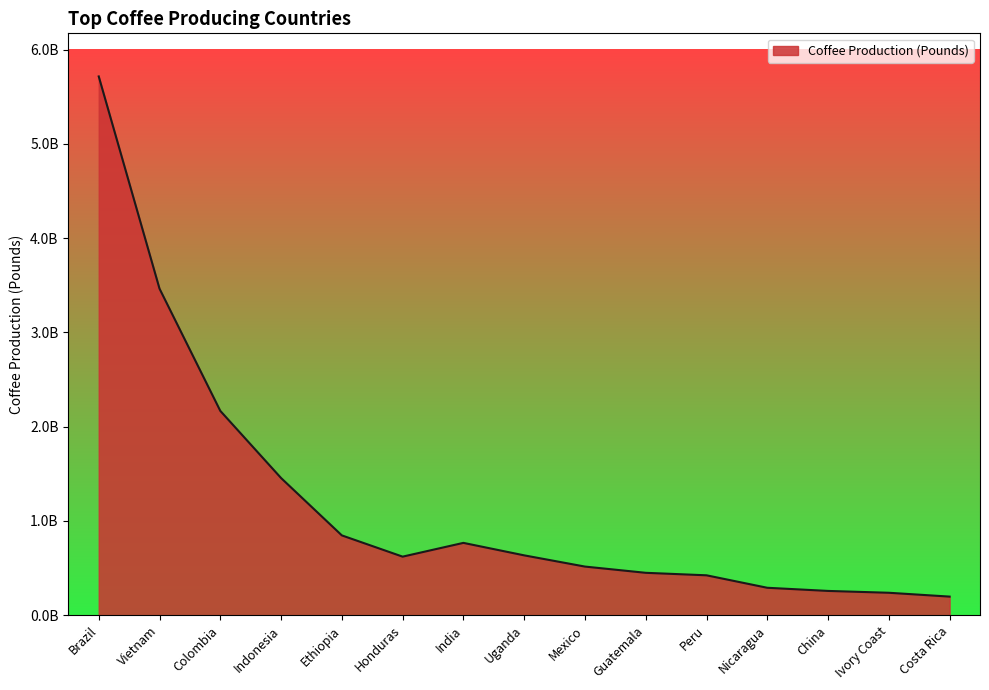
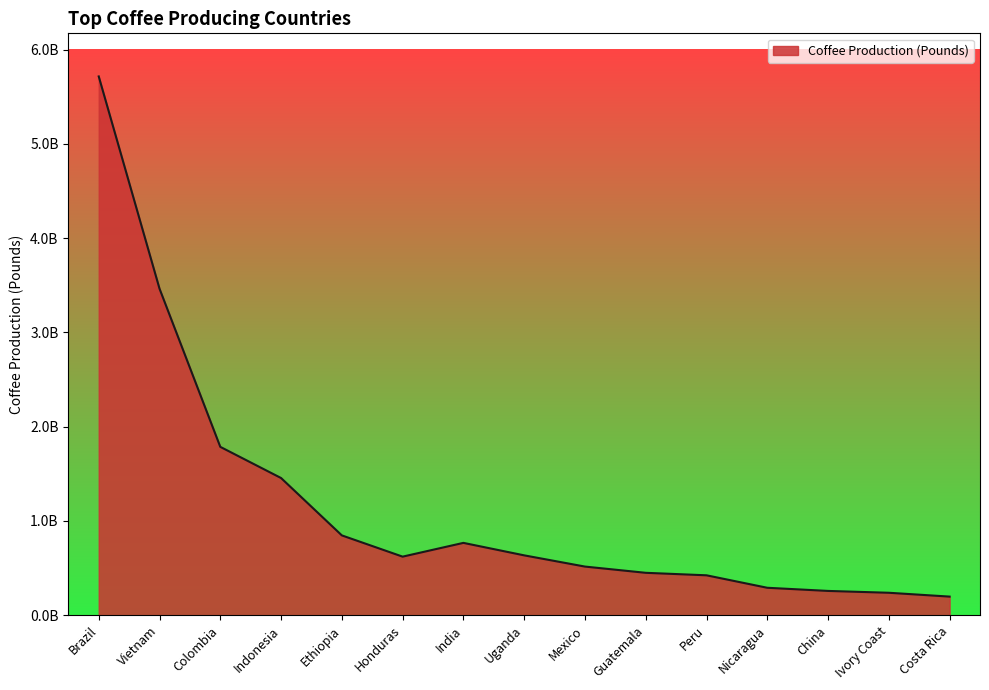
Colombia: 2200000000 -> 1800000000
